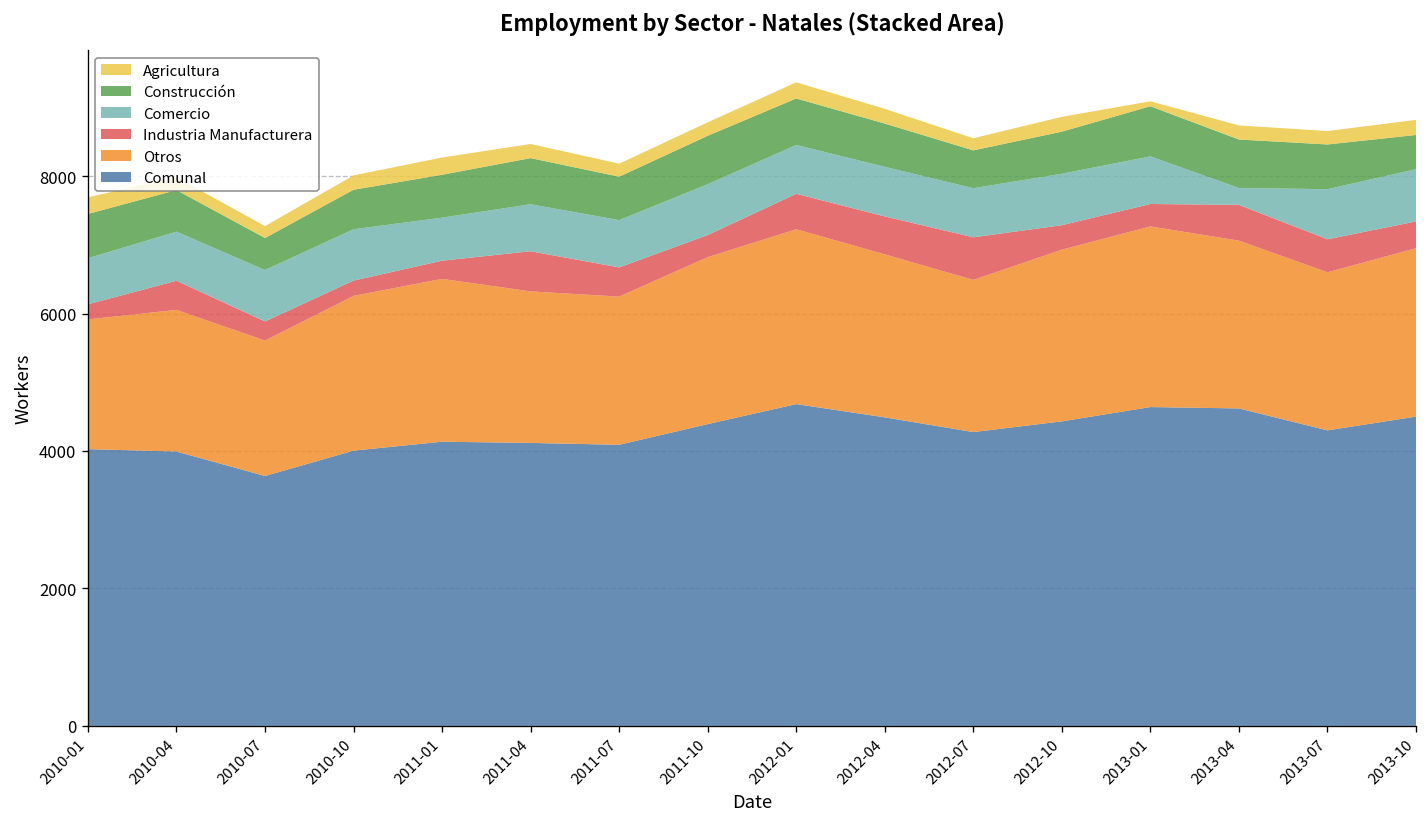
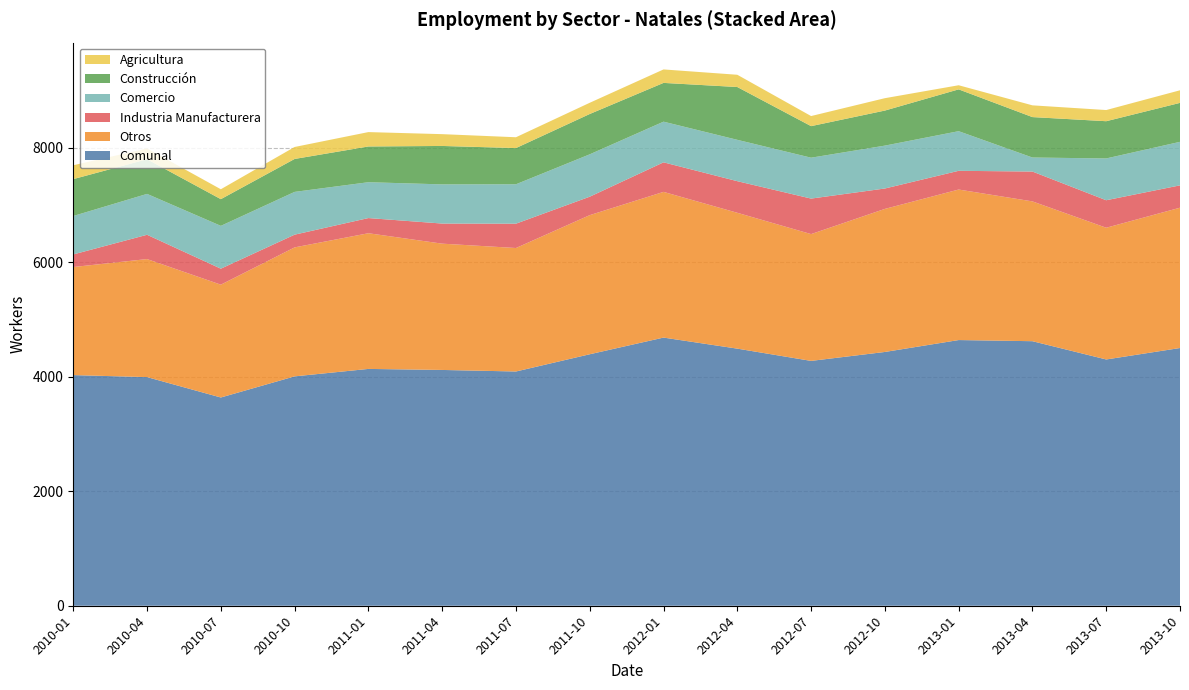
Industria Manufacturera, 2011-04: 600 -> 400
Construcción, 2012-04: 600 -> 900
Construcción, 2013-10: 500 -> 700
